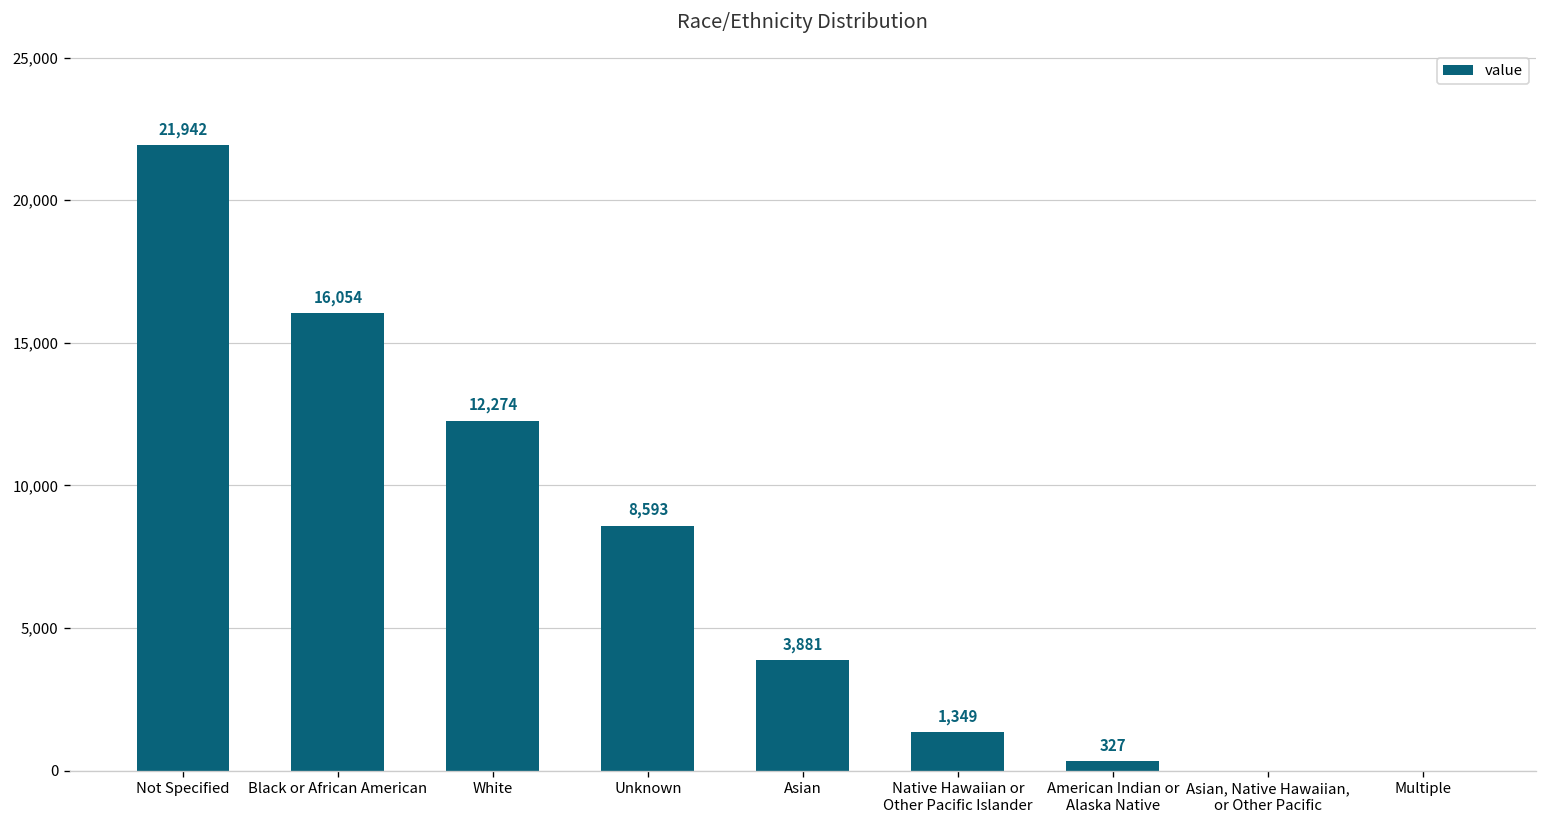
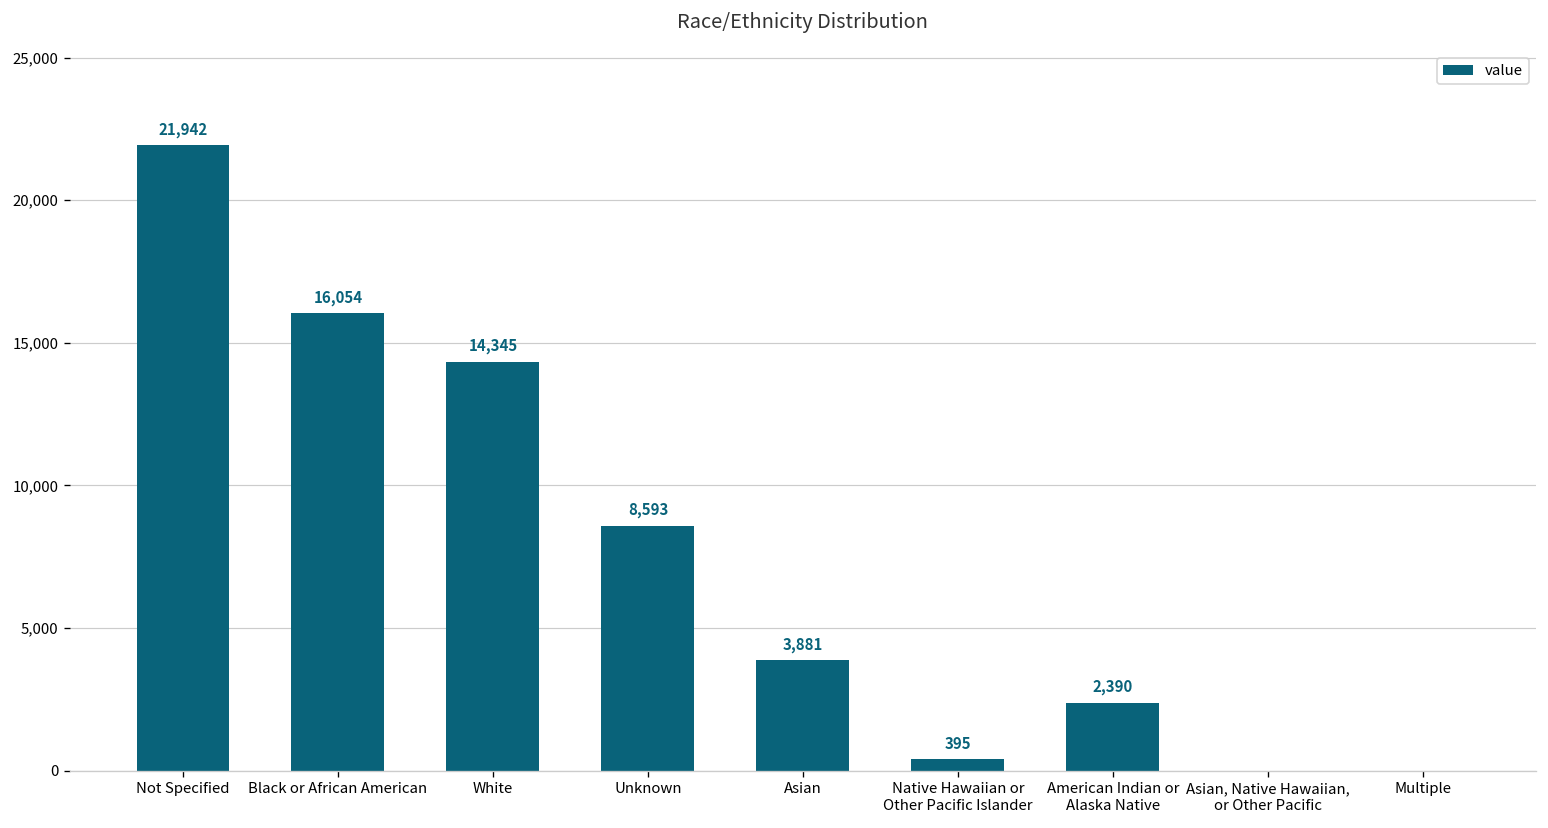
White: 12,274 -> 14,345
Native Hawaiian or Other Pacific Islander: 1,349 -> 395
American Indian or Alaska Native: 327 -> 2,390
